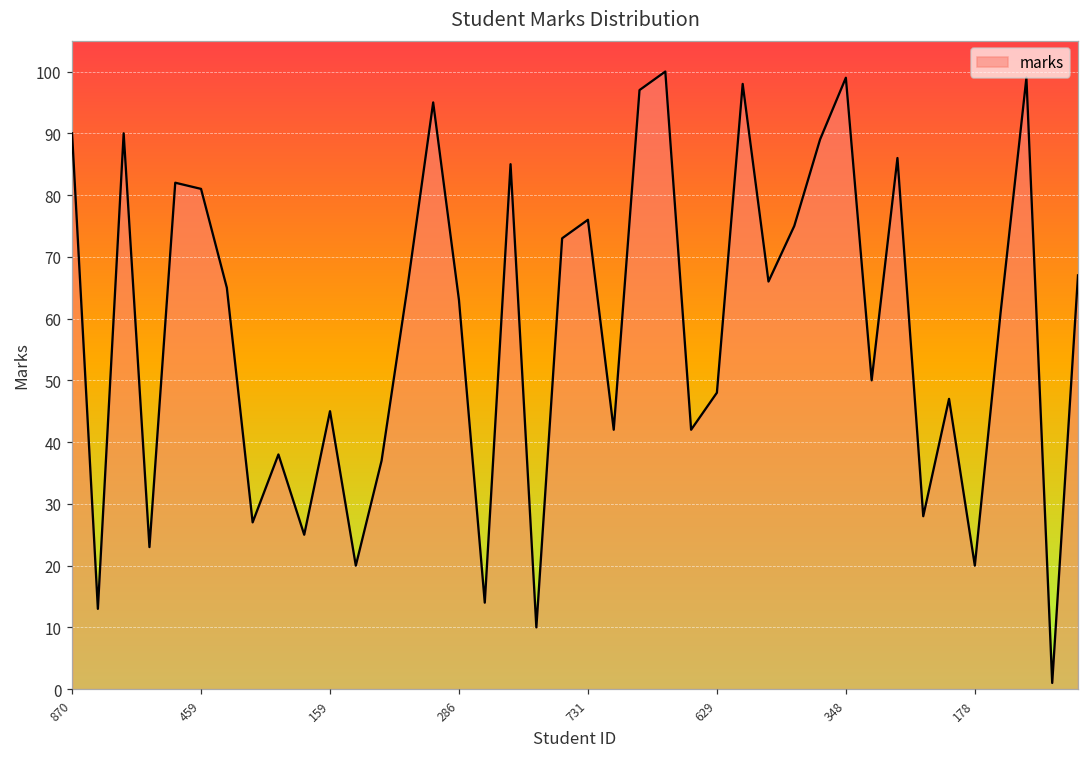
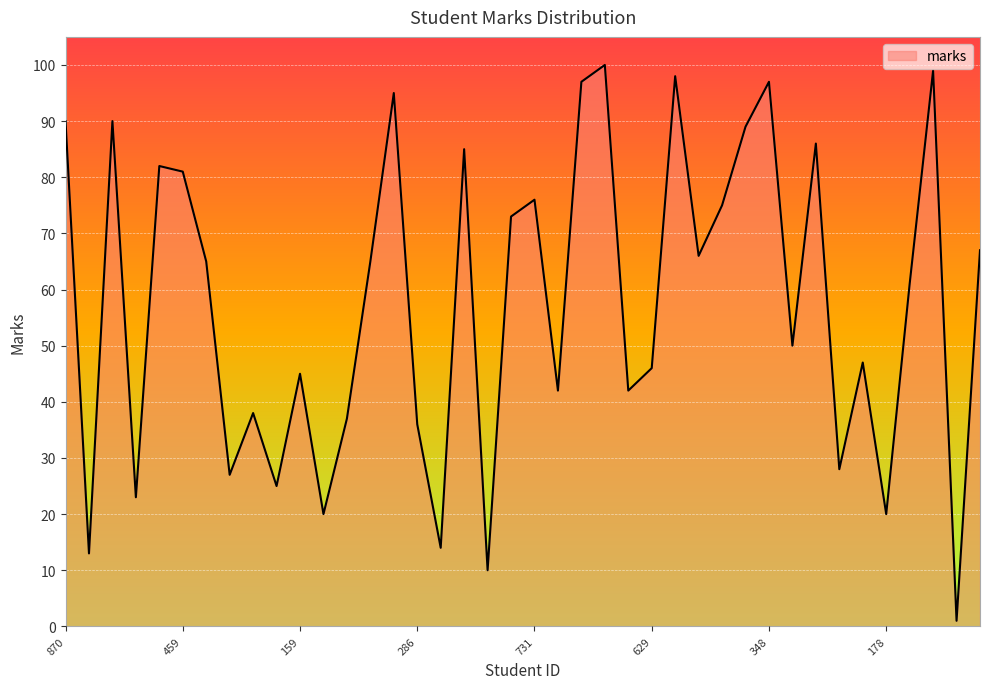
286: 63 -> 36
629: 48 -> 46
348: 99 -> 97
